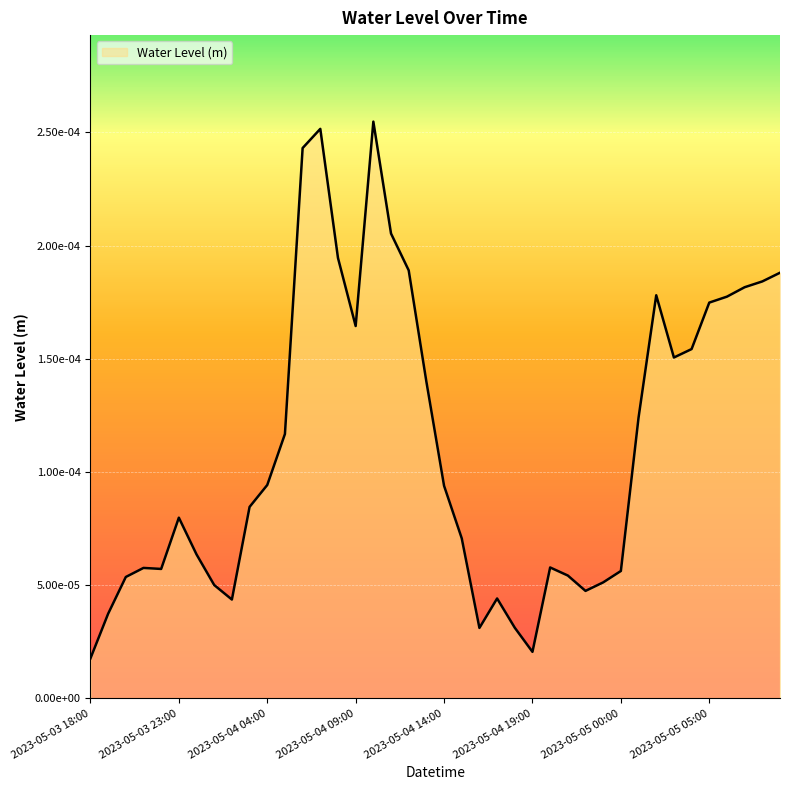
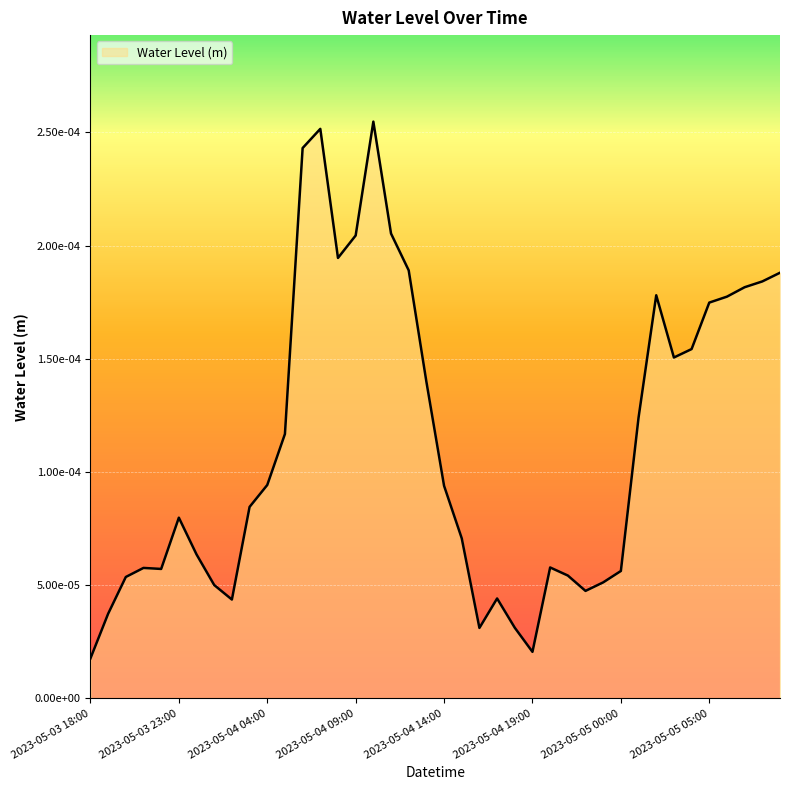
2023-05-04 09:00: 0.000164 -> 0.000204
